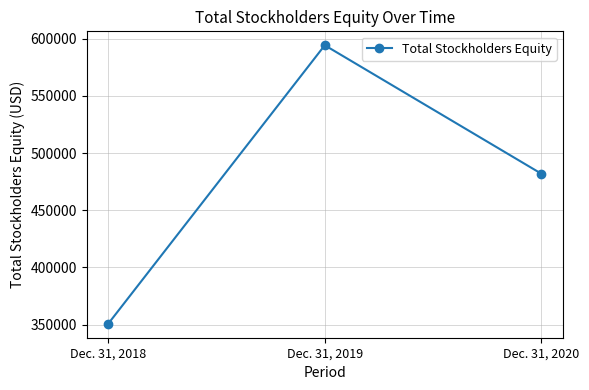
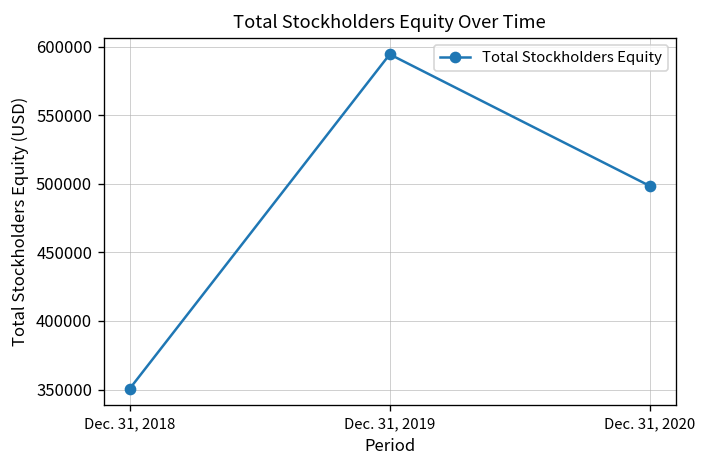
Dec. 31, 2020: 482000 -> 498000
